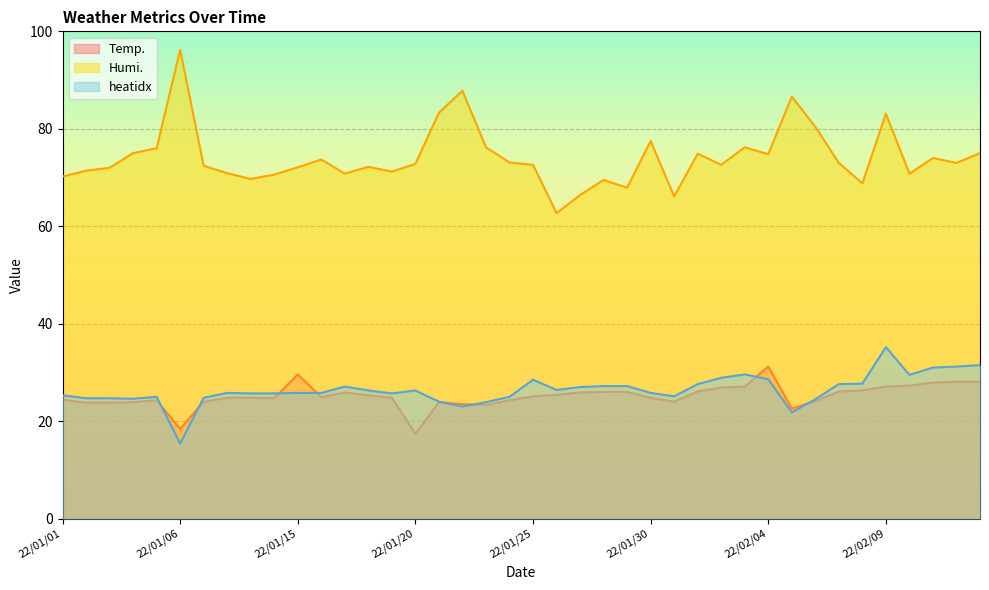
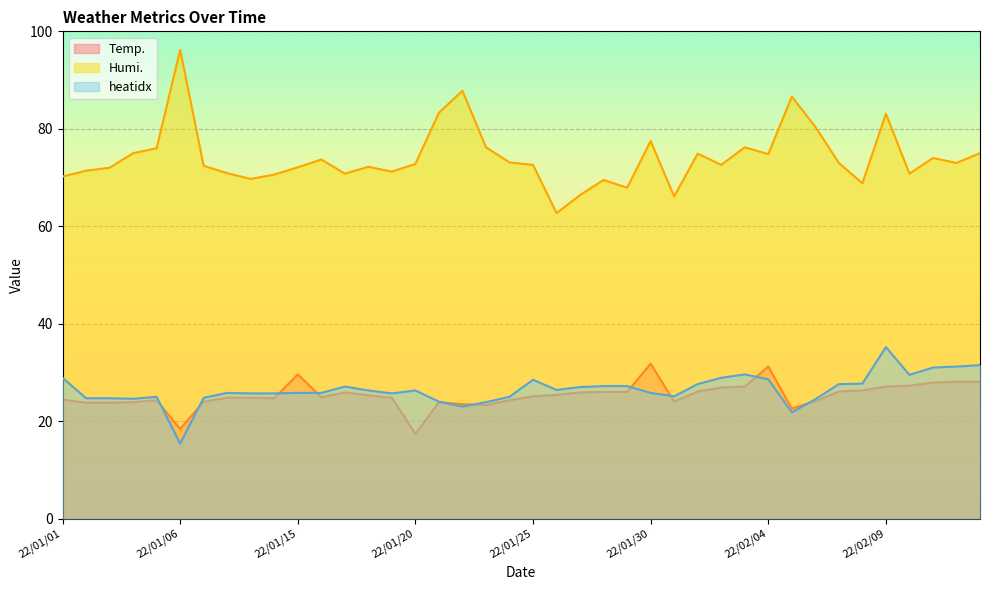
heatidx, 22/01/01: 25 -> 29
Temp., 22/01/30: 25 -> 32
